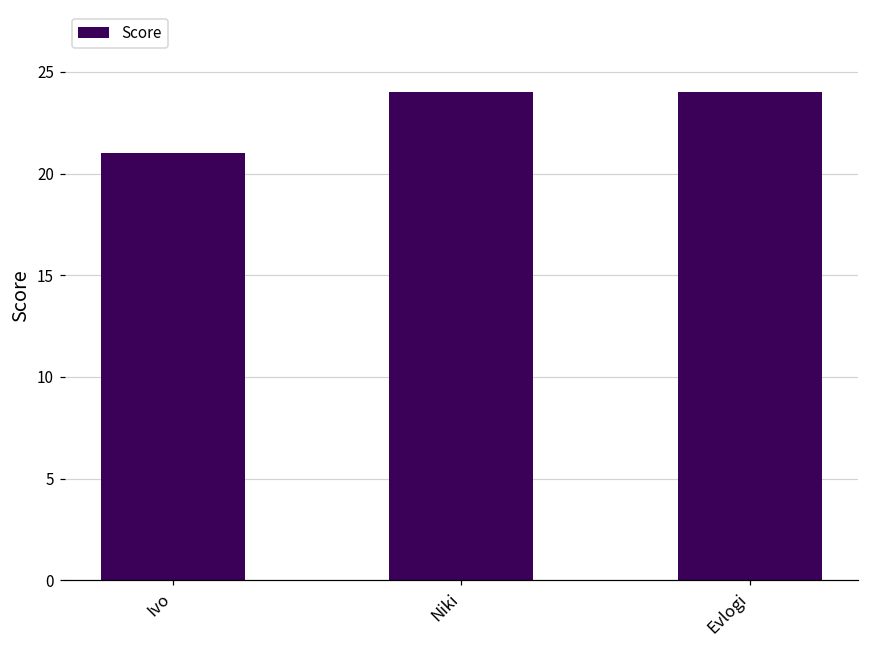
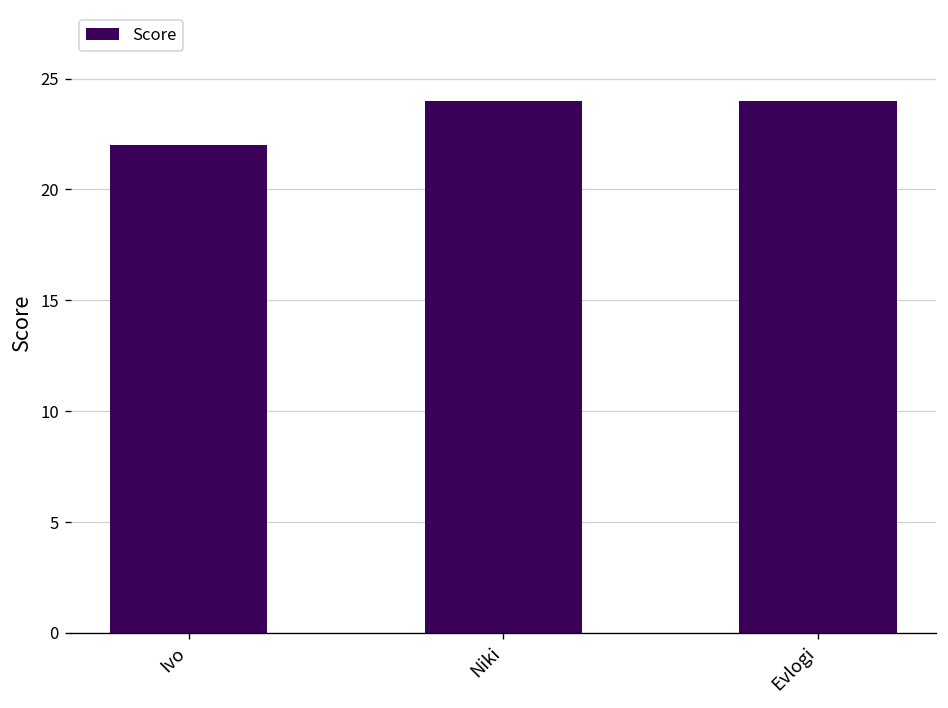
Ivo: 21 -> 22
